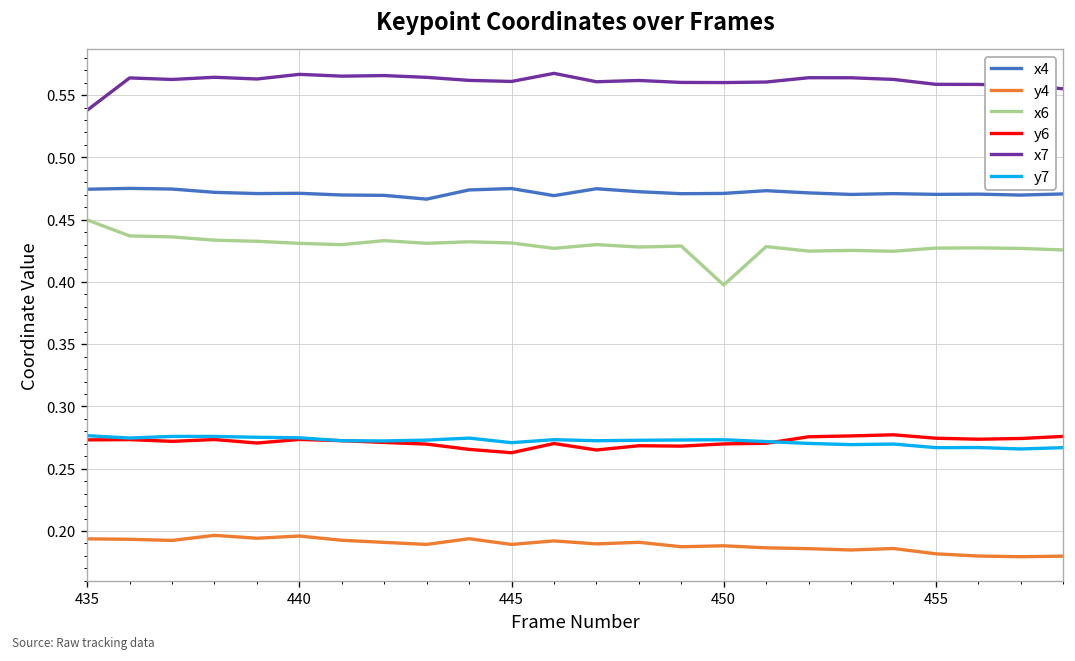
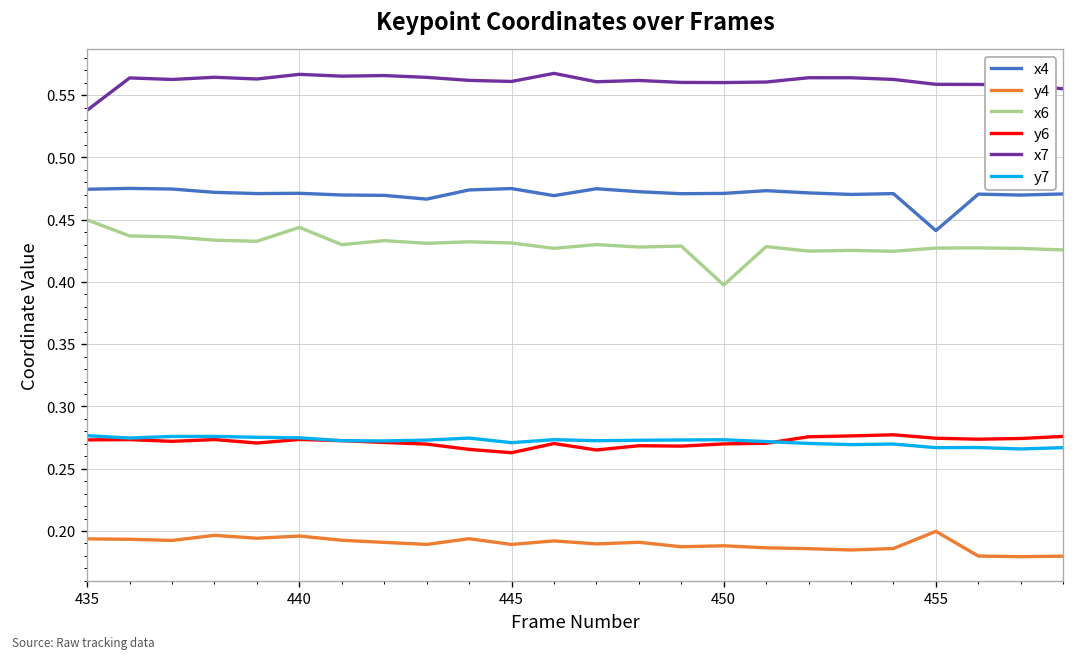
x6, 440: 0.431 -> 0.444
x4, 455: 0.470 -> 0.441
y4, 455: 0.182 -> 0.200
